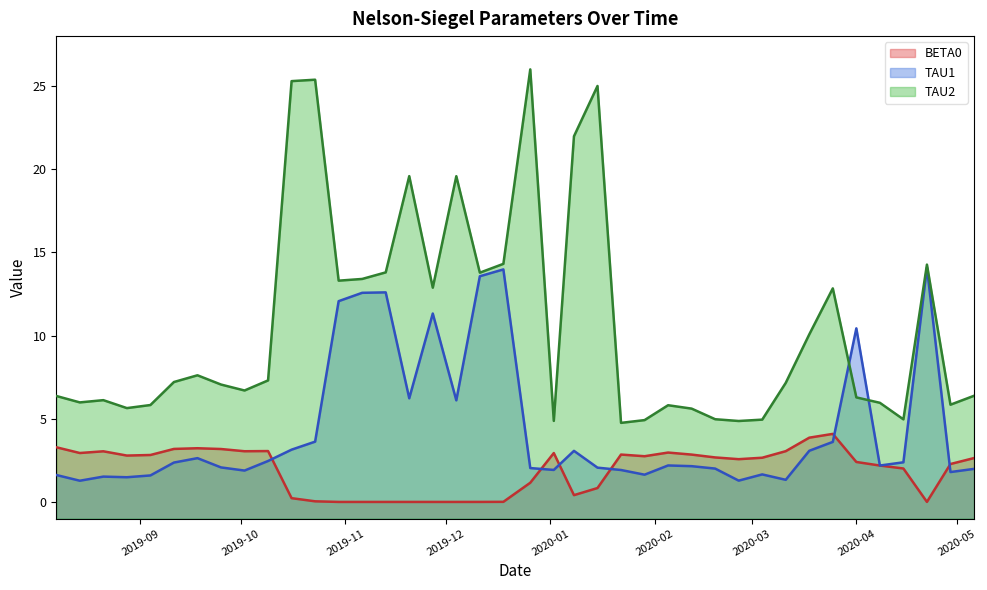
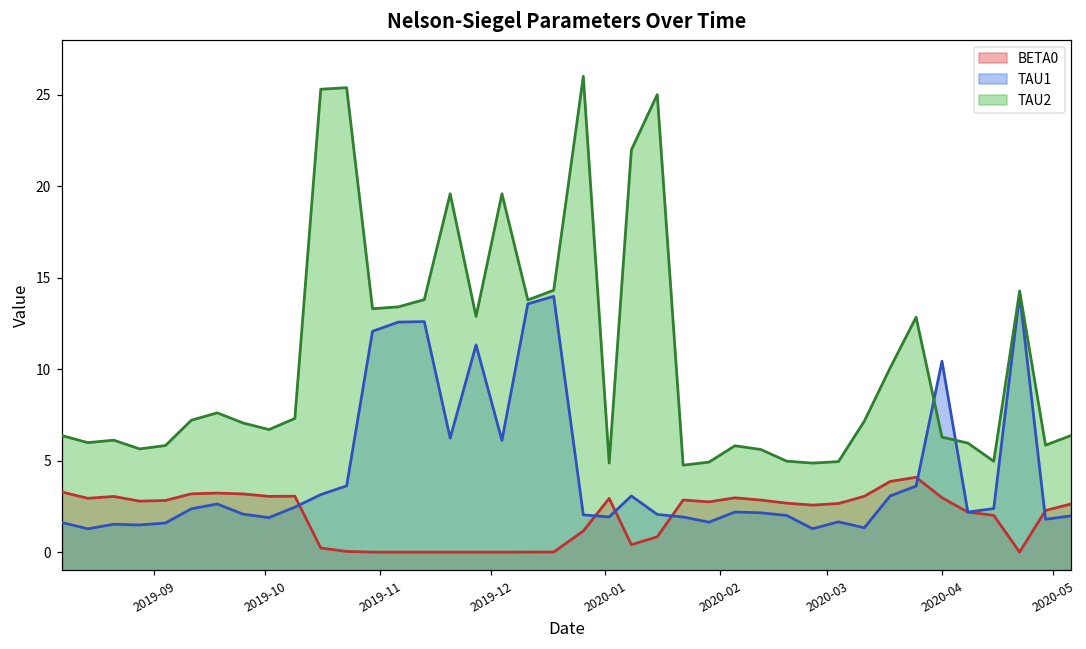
BETA0, 2020-04: 2.4 -> 3.0
